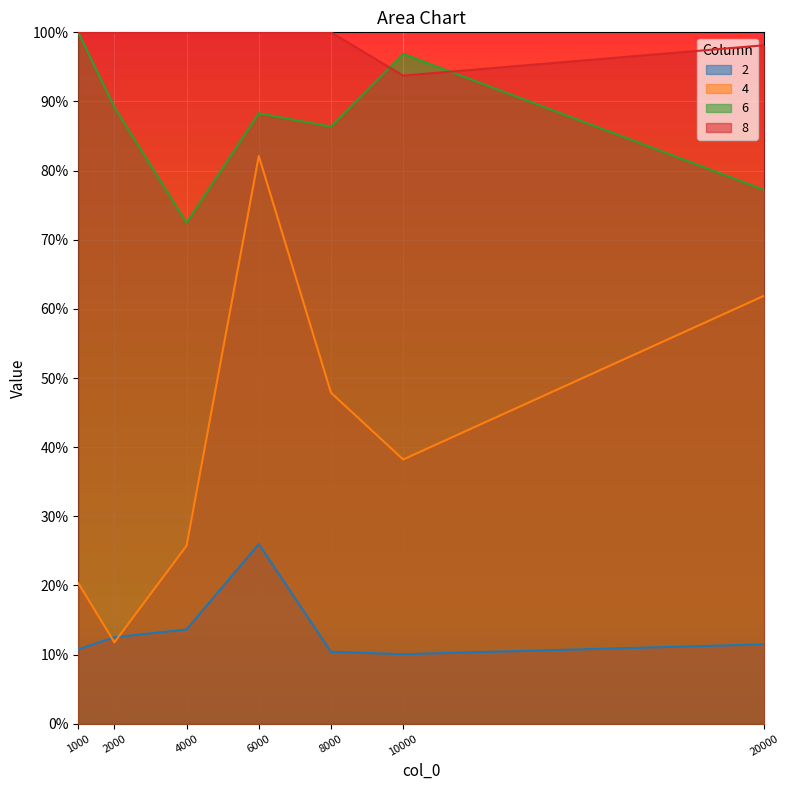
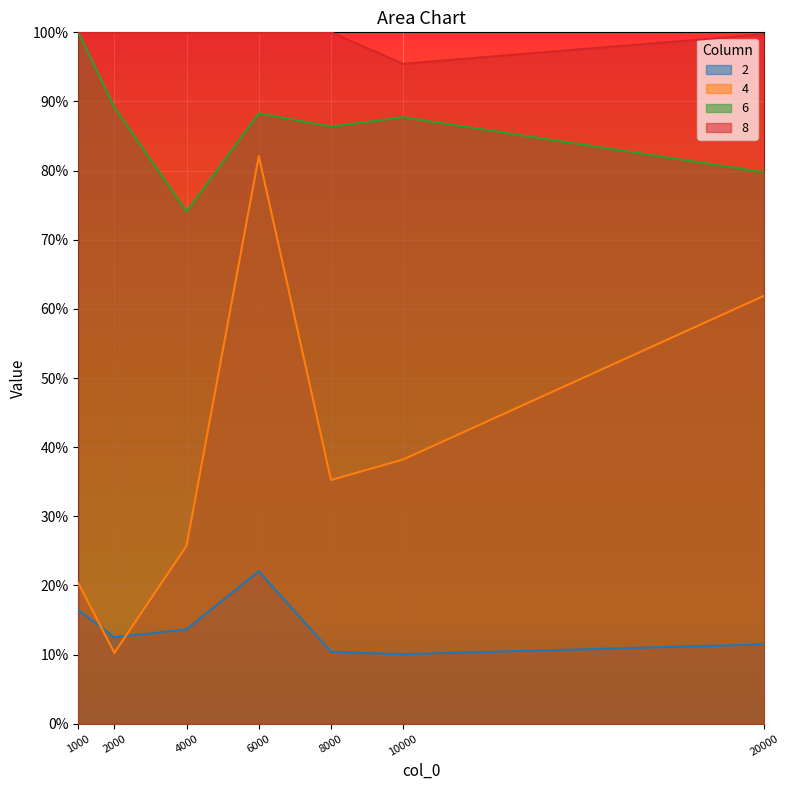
2, 1000: 11% -> 16%
4, 2000: 12% -> 10%
6, 4000: 72% -> 74%
2, 6000: 26% -> 22%
4, 8000: 48% -> 35%
6, 10000: 97% -> 88%
8, 10000: 94% -> 95%
6, 20000: 77% -> 80%
8, 20000: 98% -> 100%
